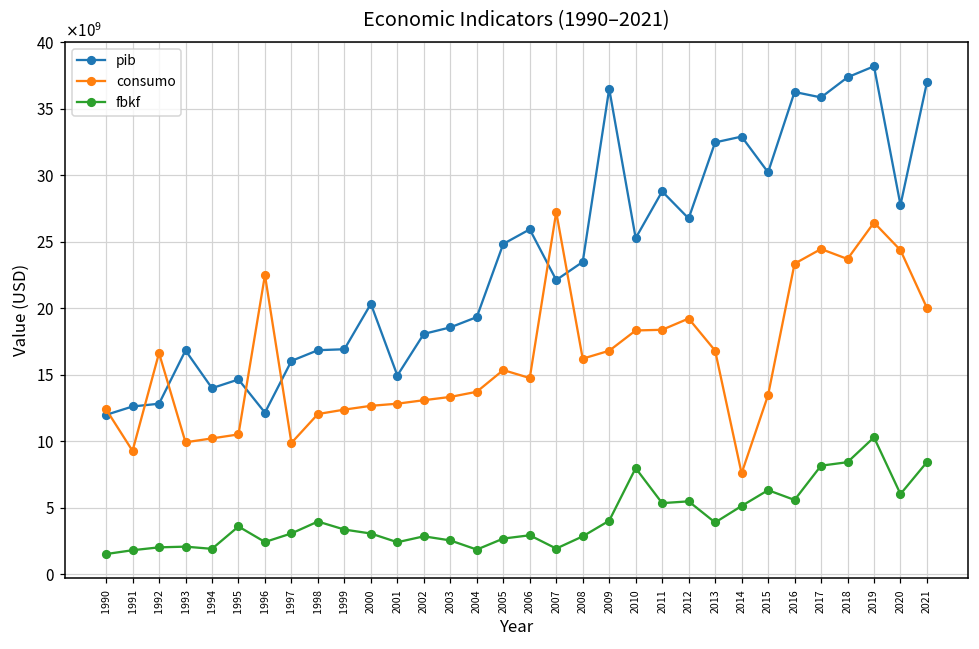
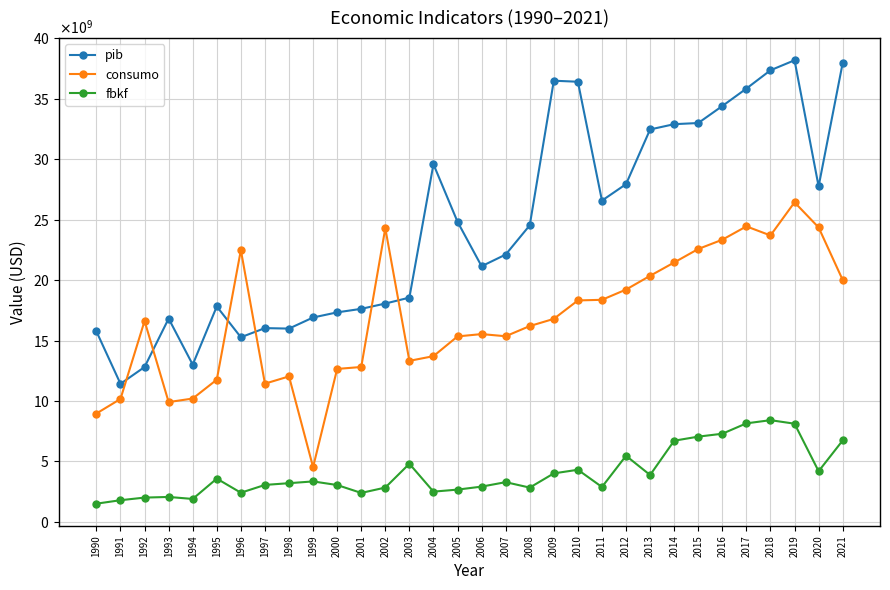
pib, 1990: 12000000000 -> 15800000000
consumo, 1990: 12400000000 -> 9000000000
pib, 1991: 12600000000 -> 11400000000
consumo, 1991: 9300000000 -> 10200000000
pib, 1994: 14000000000 -> 13000000000
pib, 1995: 14600000000 -> 17800000000
consumo, 1995: 10500000000 -> 11800000000
pib, 1996: 12100000000 -> 15300000000
consumo, 1997: 9900000000 -> 11400000000
pib, 1998: 16800000000 -> 16000000000
fbkf, 1998: 4000000000 -> 3200000000
consumo, 1999: 12400000000 -> 4500000000
pib, 2000: 20300000000 -> 17300000000
pib, 2001: 14900000000 -> 17600000000
consumo, 2002: 13100000000 -> 24300000000
fbkf, 2003: 2500000000 -> 4800000000
pib, 2004: 19300000000 -> 29600000000
fbkf, 2004: 1800000000 -> 2500000000
pib, 2006: 25900000000 -> 21200000000
consumo, 2006: 14700000000 -> 15500000000
consumo, 2007: 27200000000 -> 15400000000
fbkf, 2007: 1900000000 -> 3300000000
pib, 2008: 23500000000 -> 24500000000
pib, 2010: 25300000000 -> 36400000000
fbkf, 2010: 8000000000 -> 4300000000
pib, 2011: 28800000000 -> 26600000000
fbkf, 2011: 5300000000 -> 2900000000
pib, 2012: 26700000000 -> 27900000000
consumo, 2013: 16800000000 -> 20400000000
consumo, 2014: 7600000000 -> 21500000000
fbkf, 2014: 5100000000 -> 6700000000
pib, 2015: 30200000000 -> 33000000000
consumo, 2015: 13500000000 -> 22600000000
fbkf, 2015: 6300000000 -> 7100000000
pib, 2016: 36300000000 -> 34400000000
fbkf, 2016: 5600000000 -> 7300000000
fbkf, 2019: 10300000000 -> 8100000000
fbkf, 2020: 6000000000 -> 4200000000
pib, 2021: 37000000000 -> 38000000000
fbkf, 2021: 8400000000 -> 6700000000
